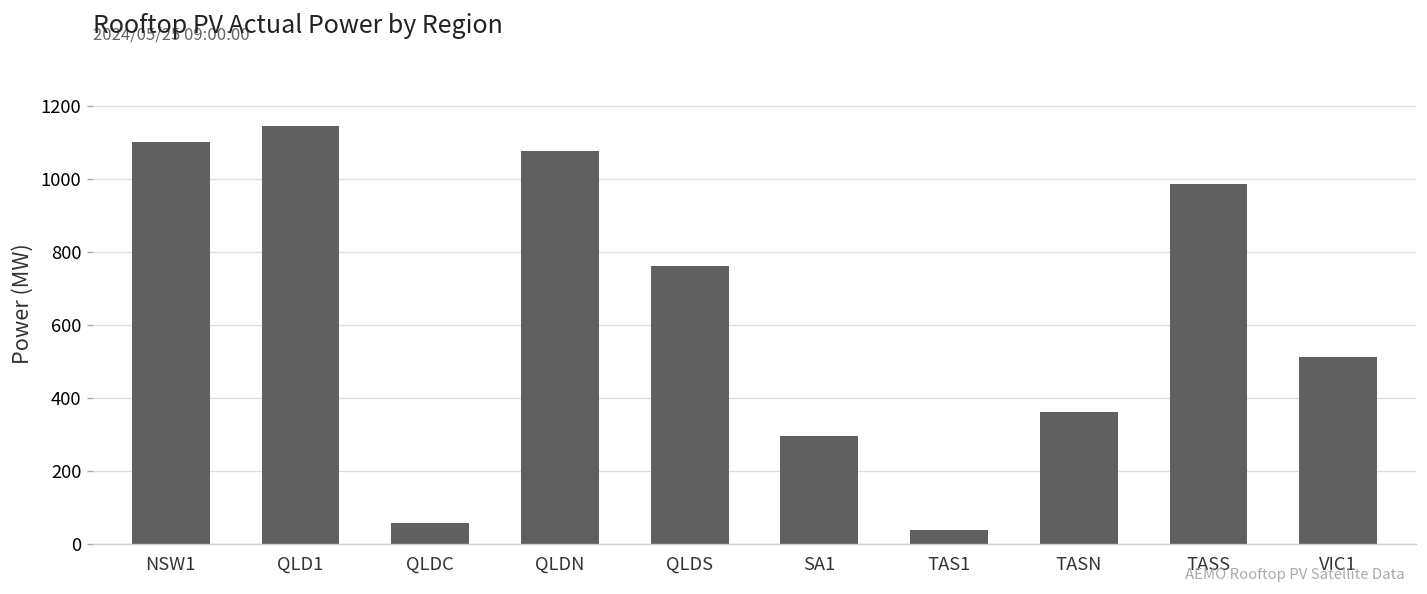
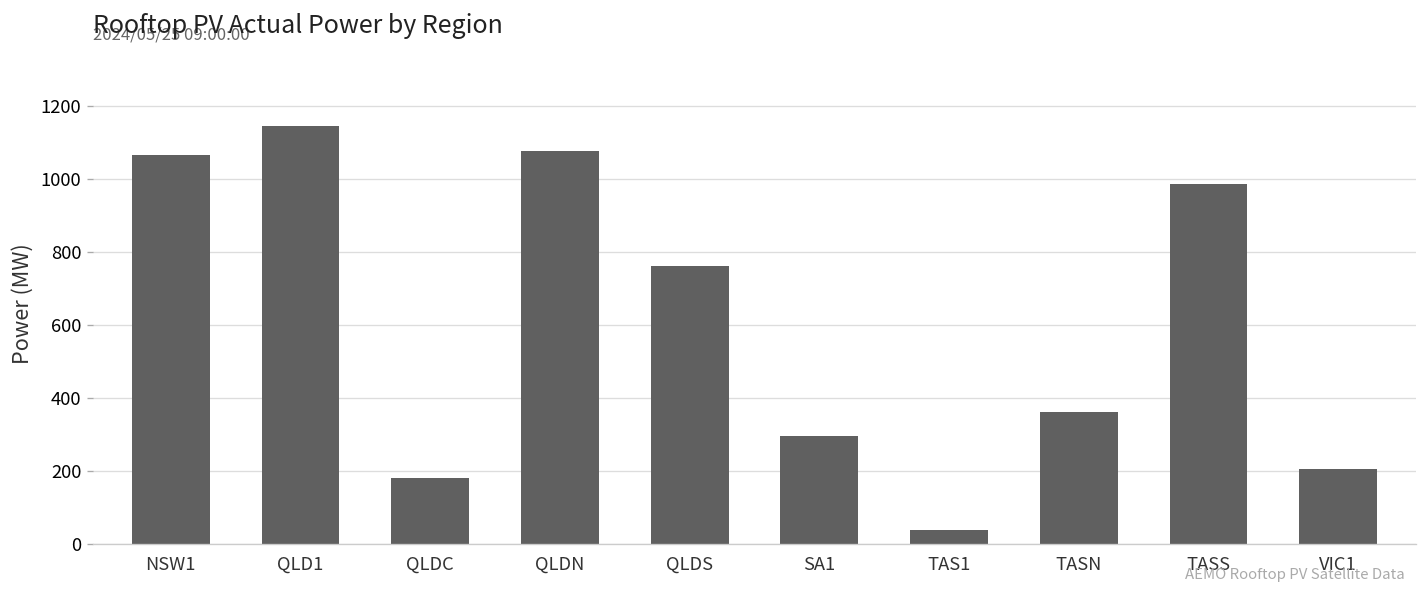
NSW1: 1100 -> 1070
QLDC: 60 -> 180
VIC1: 510 -> 200
